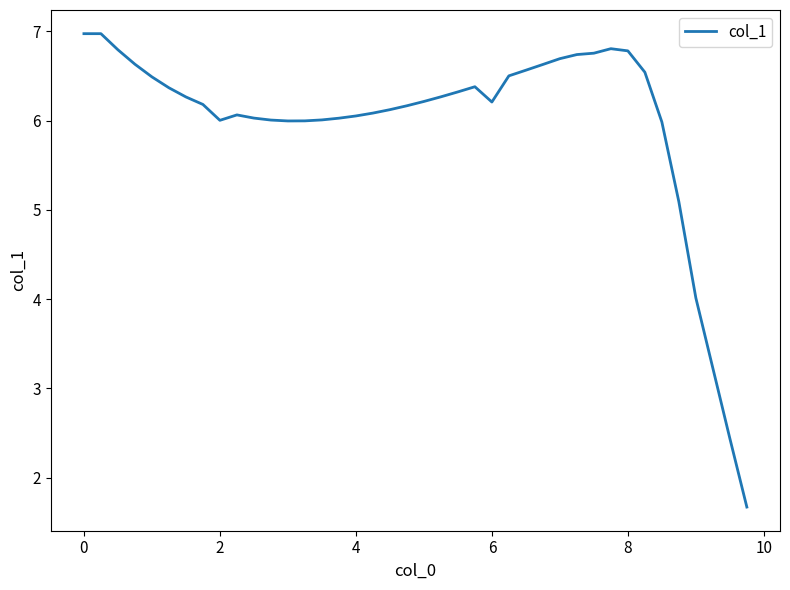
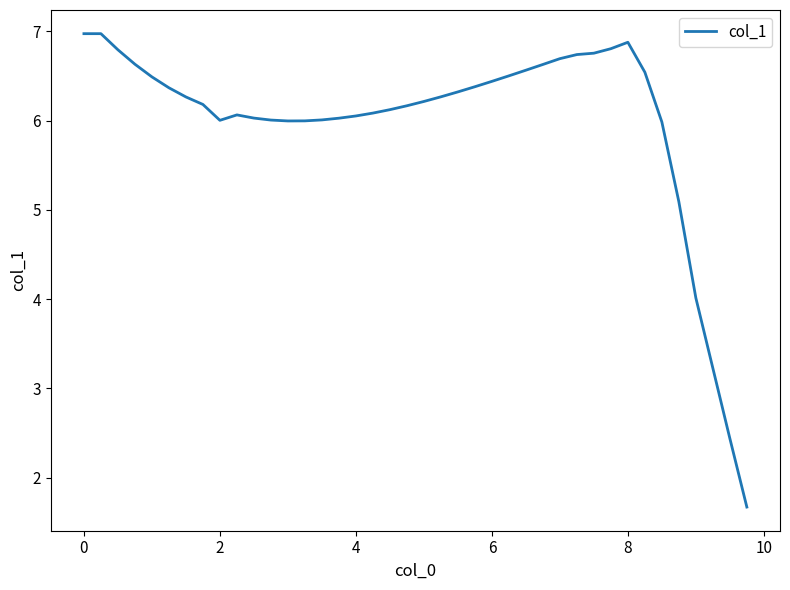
6: 6.2 -> 6.4
8: 6.8 -> 6.9
